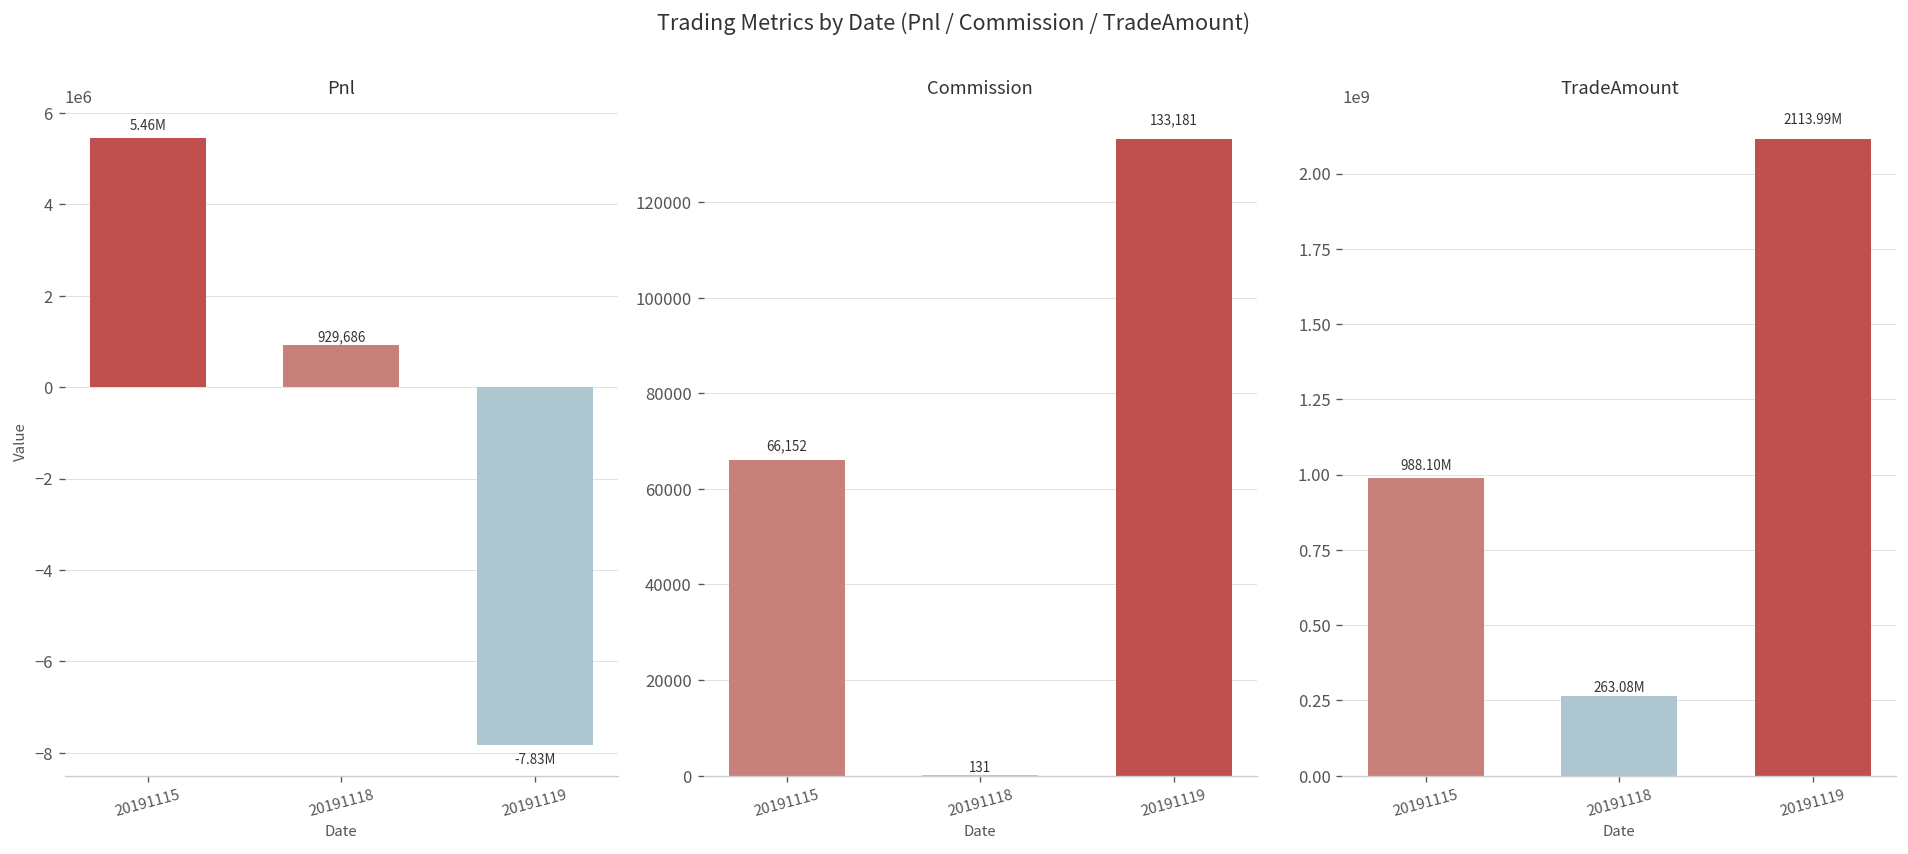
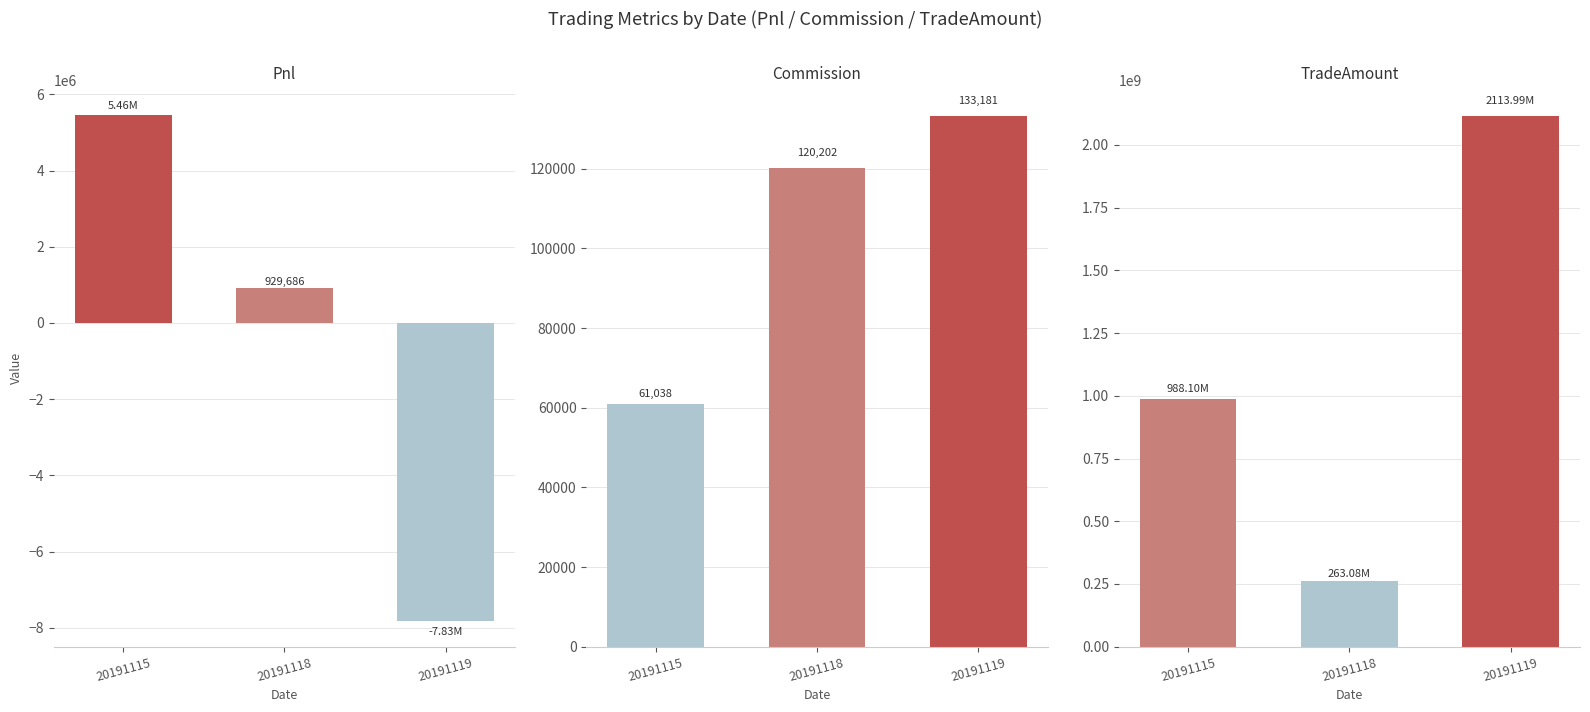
Commission, 20191115: 66,152 -> 61,038
Commission, 20191118: 131 -> 120,202
